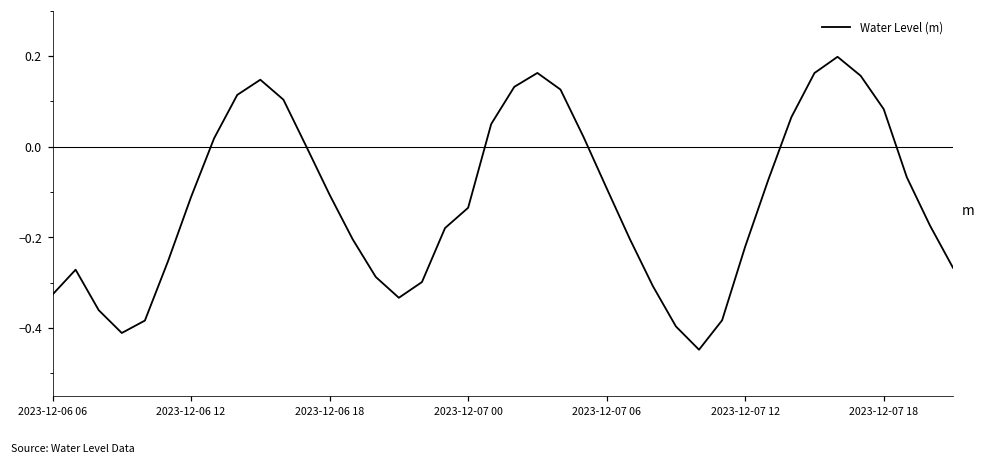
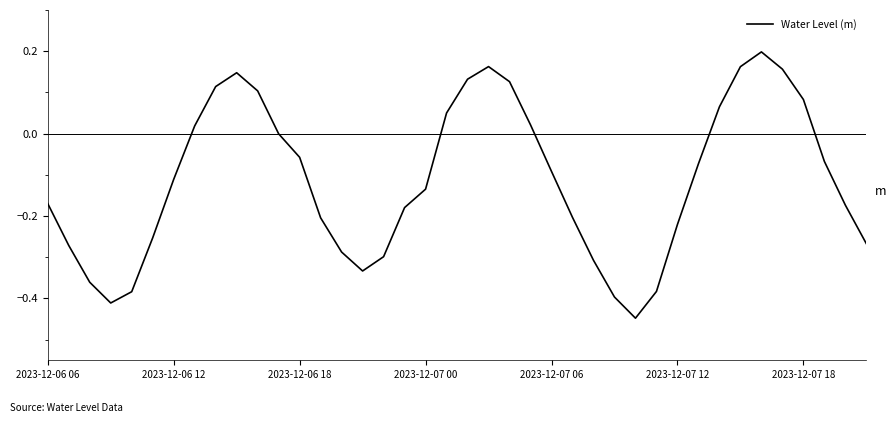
2023-12-06 06: -0.33 -> -0.17
2023-12-06 18: -0.11 -> -0.06
